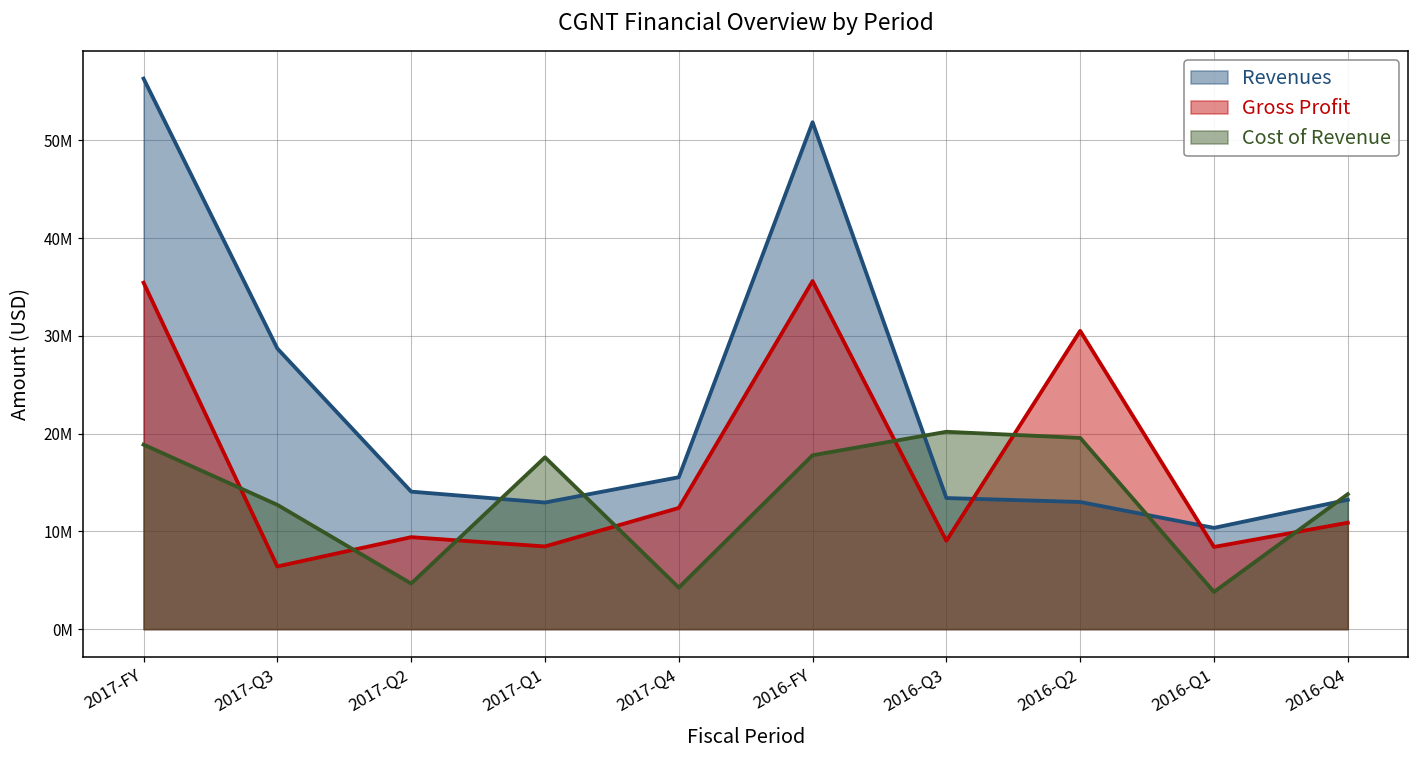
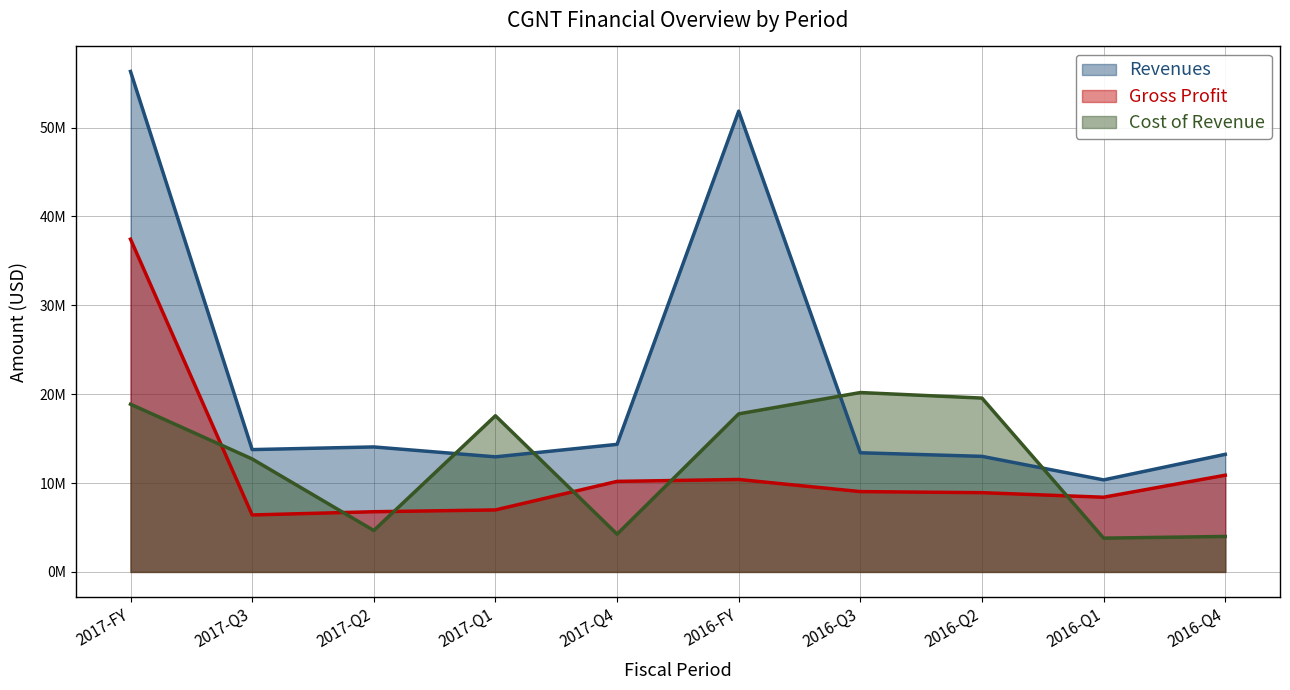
Gross Profit, 2017-FY: 35000000 -> 37000000
Revenues, 2017-Q3: 29000000 -> 14000000
Gross Profit, 2017-Q2: 9000000 -> 7000000
Gross Profit, 2017-Q1: 8000000 -> 7000000
Revenues, 2017-Q4: 16000000 -> 14000000
Gross Profit, 2017-Q4: 12000000 -> 10000000
Gross Profit, 2016-FY: 36000000 -> 10000000
Gross Profit, 2016-Q2: 31000000 -> 9000000
Cost of Revenue, 2016-Q4: 14000000 -> 4000000
